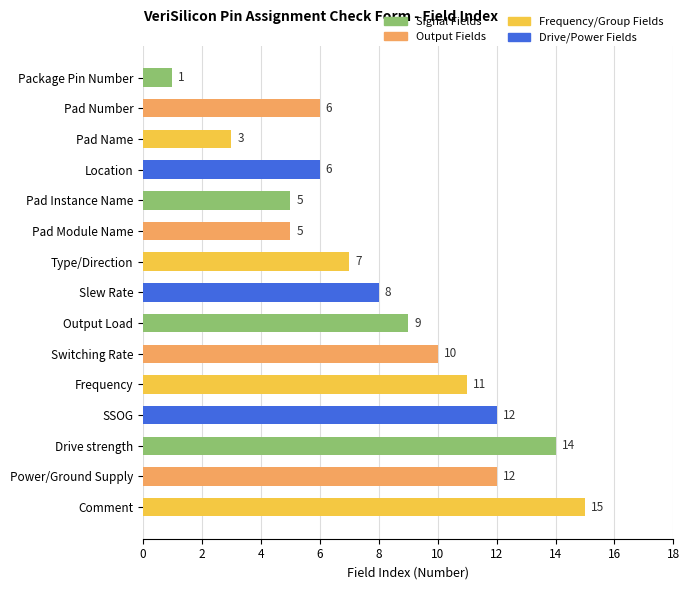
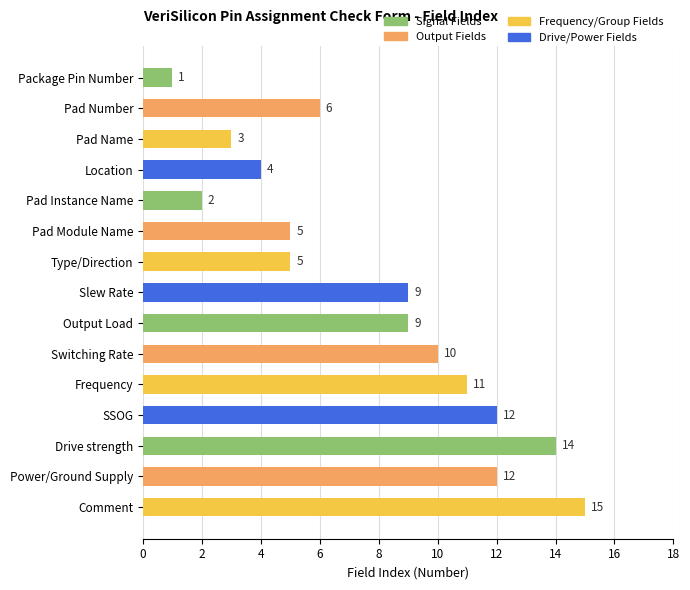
Location: 6 -> 4
Pad Instance Name: 5 -> 2
Type/Direction: 7 -> 5
Slew Rate: 8 -> 9
